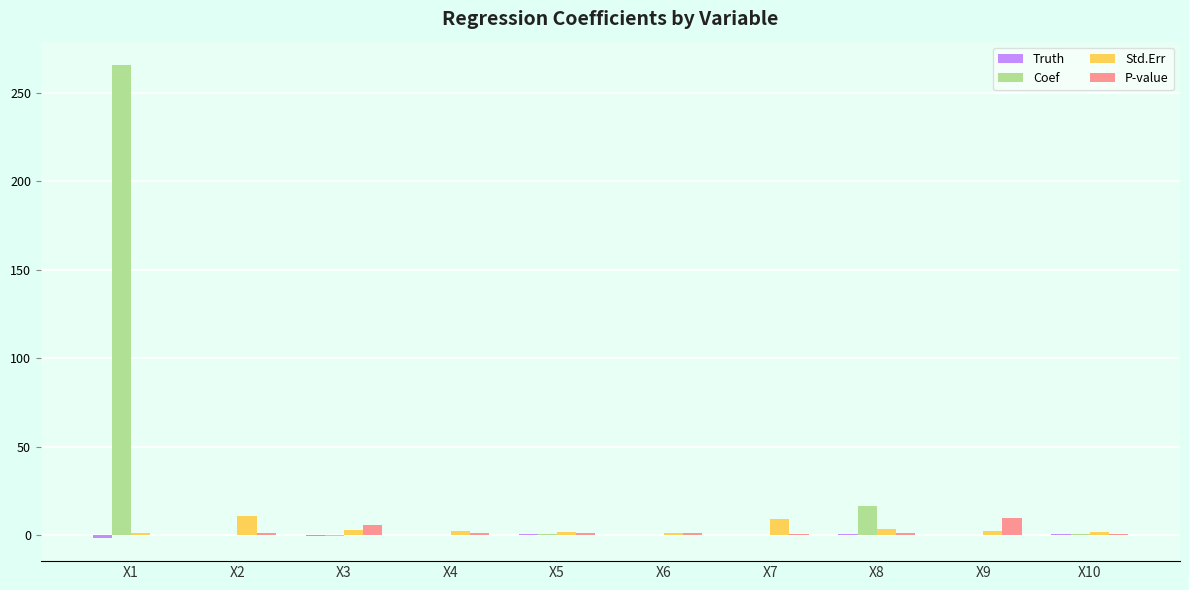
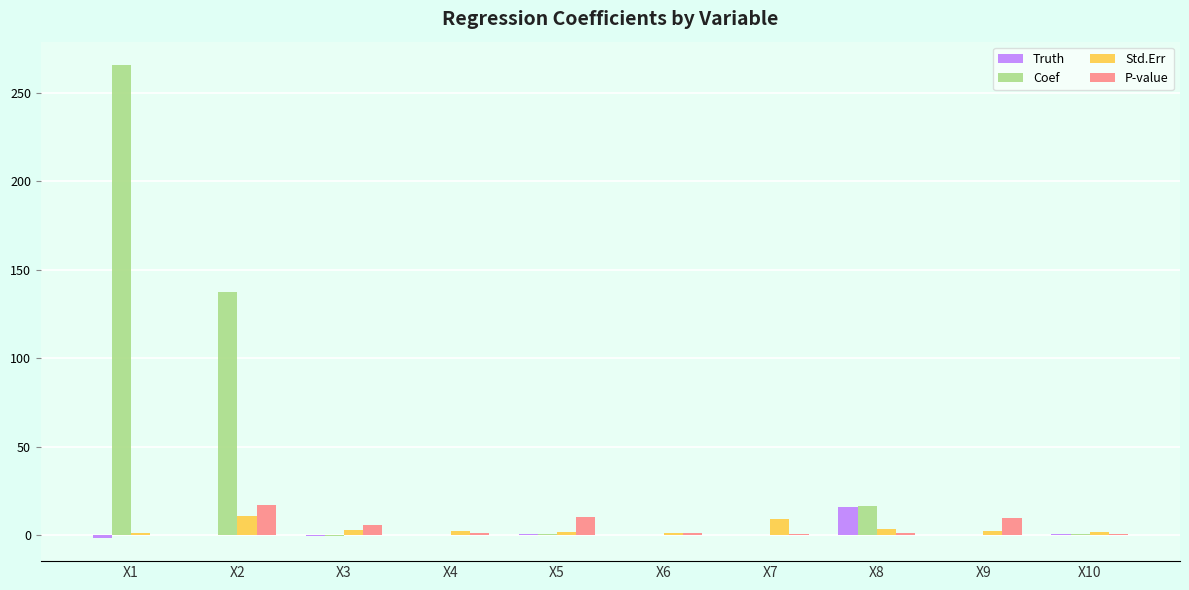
Coef, X2: 0 -> 137
P-value, X2: 1 -> 17
P-value, X5: 1 -> 10
Truth, X8: 0 -> 16
